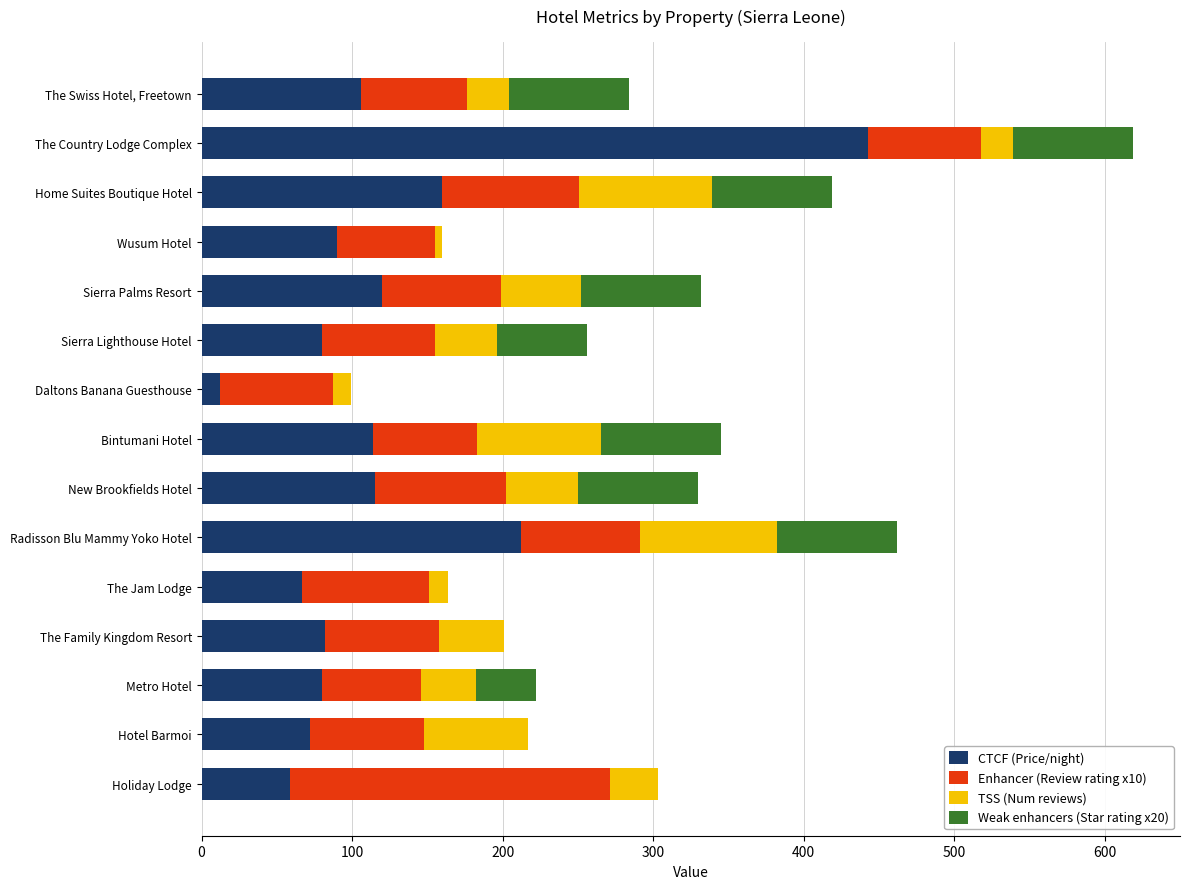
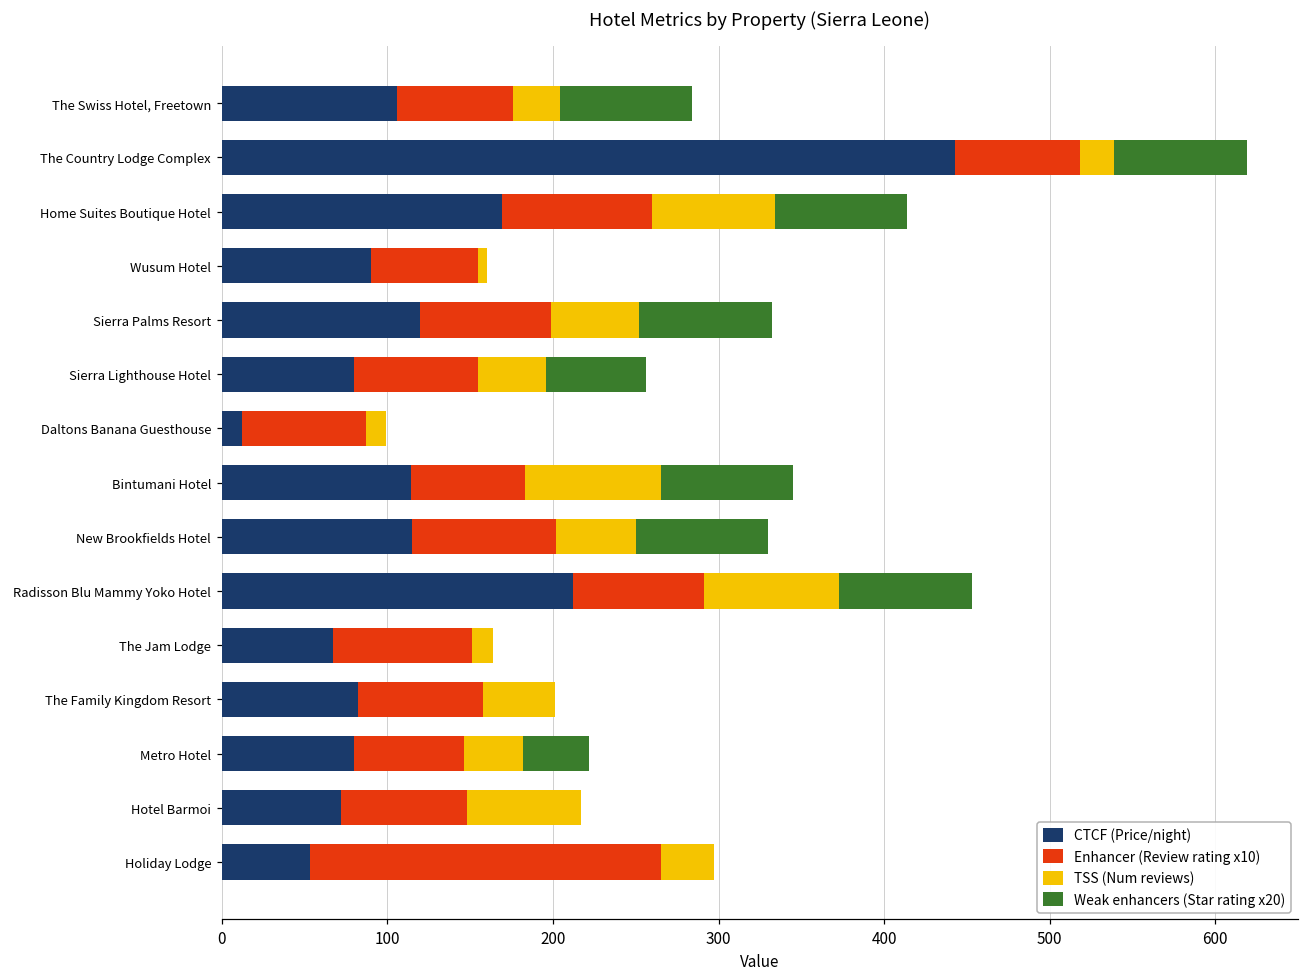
CTCF (Price/night), Home Suites Boutique Hotel: 160 -> 169
TSS (Num reviews), Home Suites Boutique Hotel: 88 -> 74
TSS (Num reviews), Radisson Blu Mammy Yoko Hotel: 91 -> 82
CTCF (Price/night), Holiday Lodge: 59 -> 53
